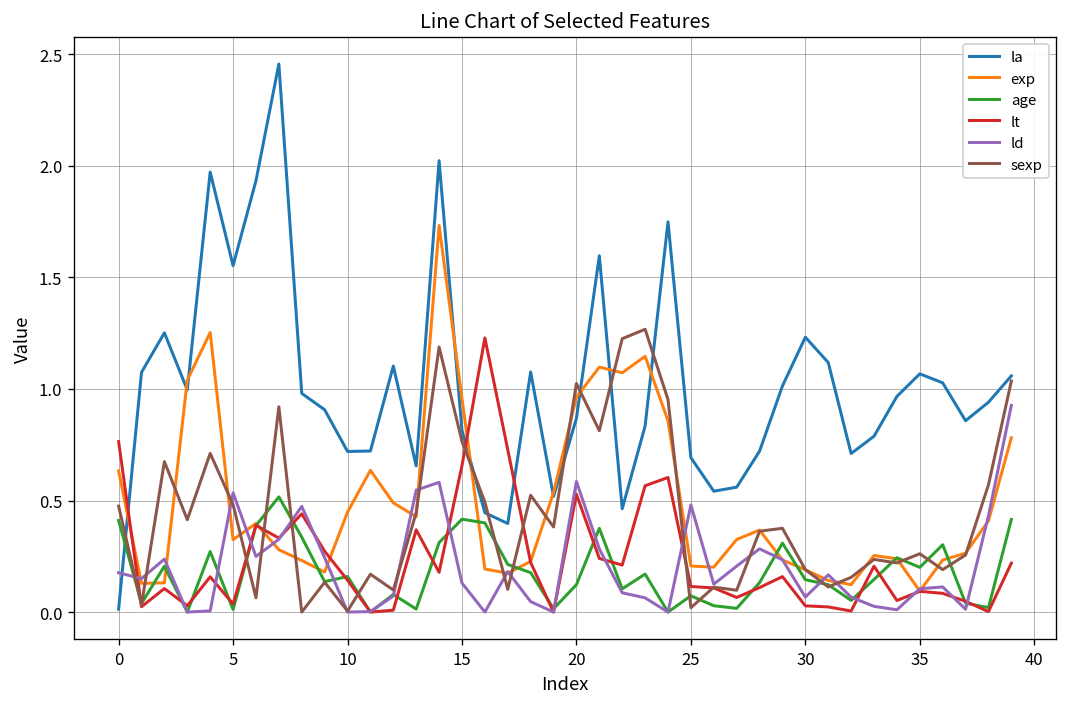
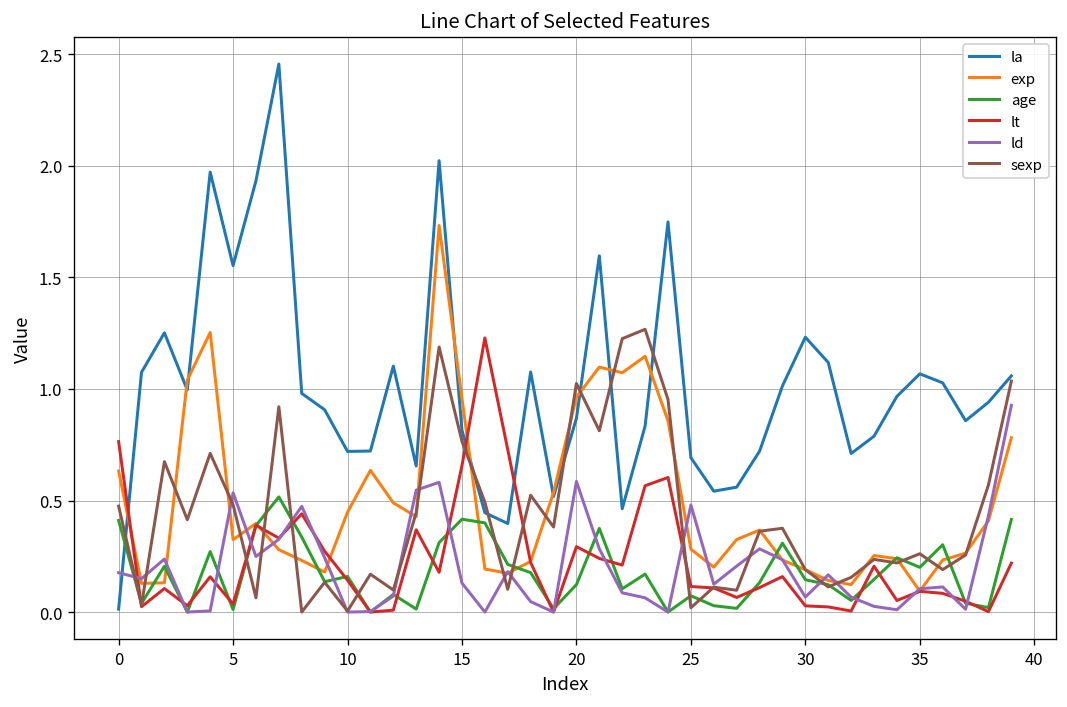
lt, 20: 0.53 -> 0.29
exp, 25: 0.21 -> 0.28
